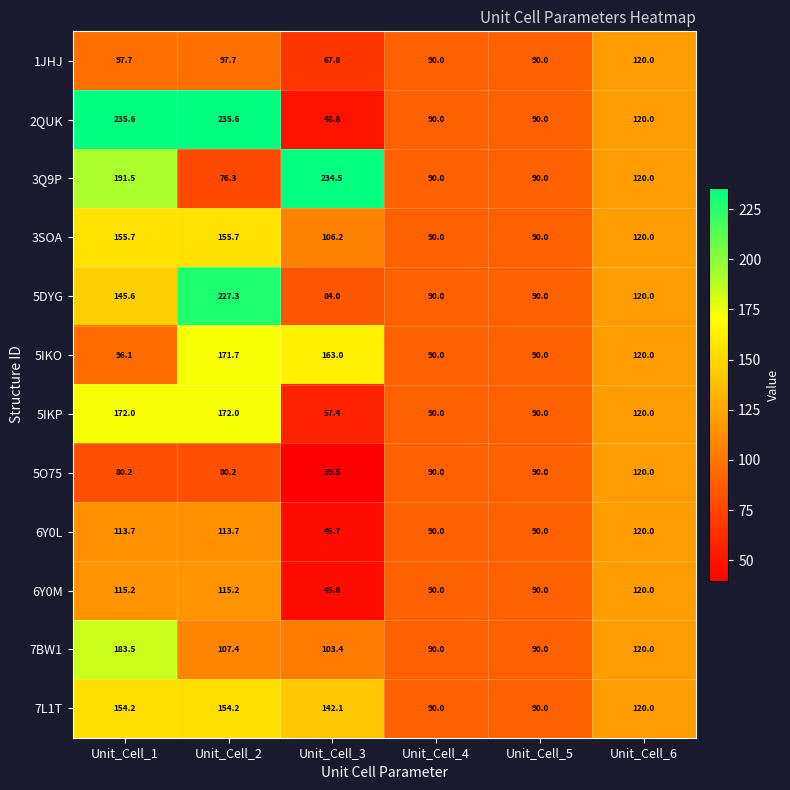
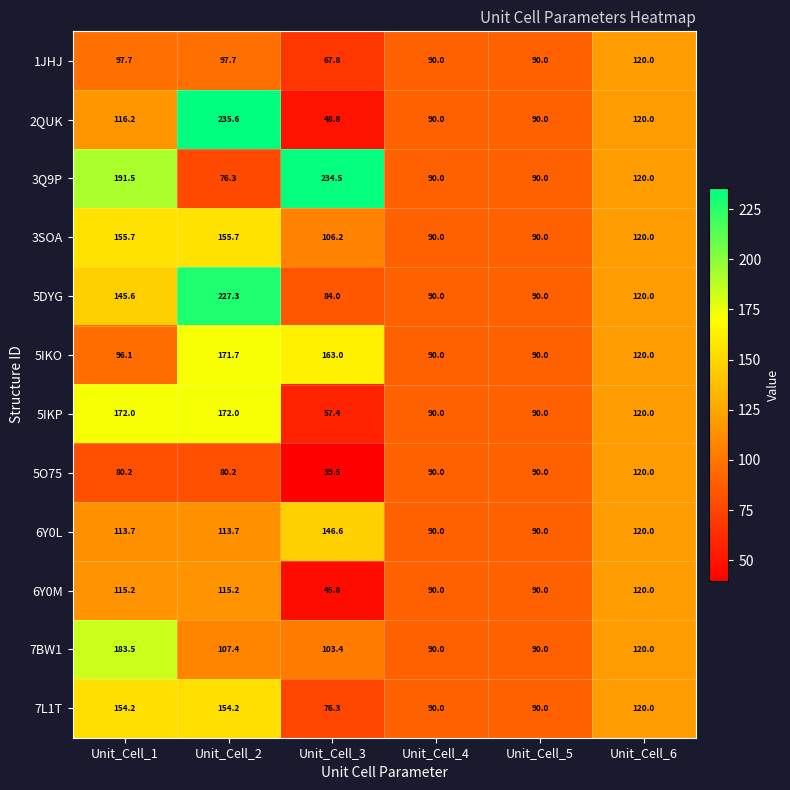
2QUK, Unit_Cell_1: 235.6 -> 116.2
6Y0L, Unit_Cell_3: 45.7 -> 146.6
7L1T, Unit_Cell_3: 142.1 -> 76.3
